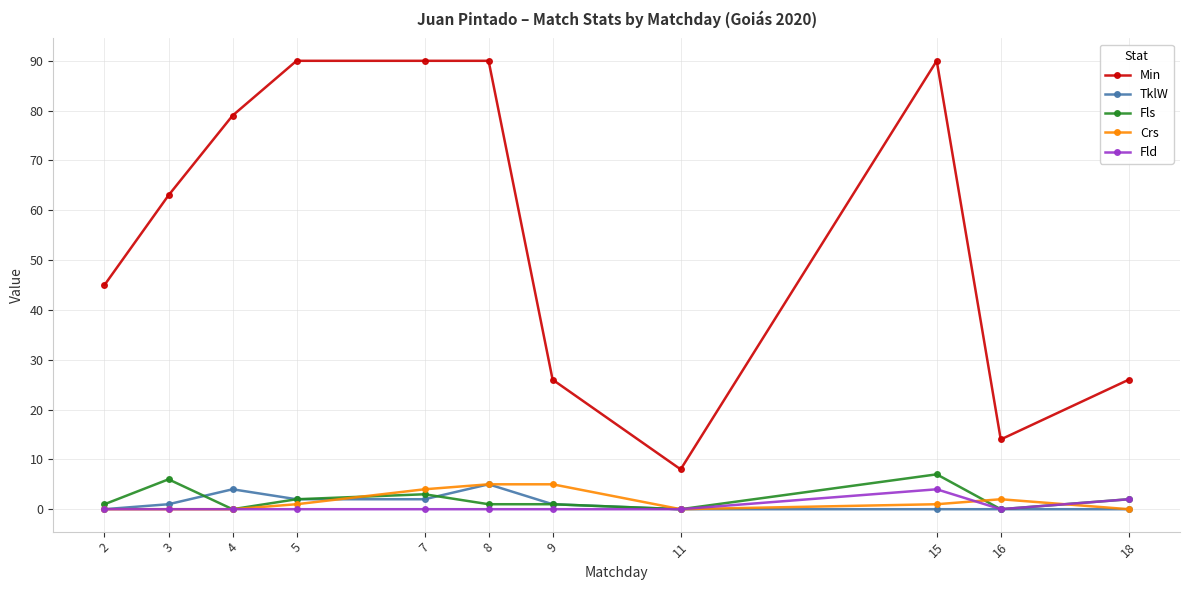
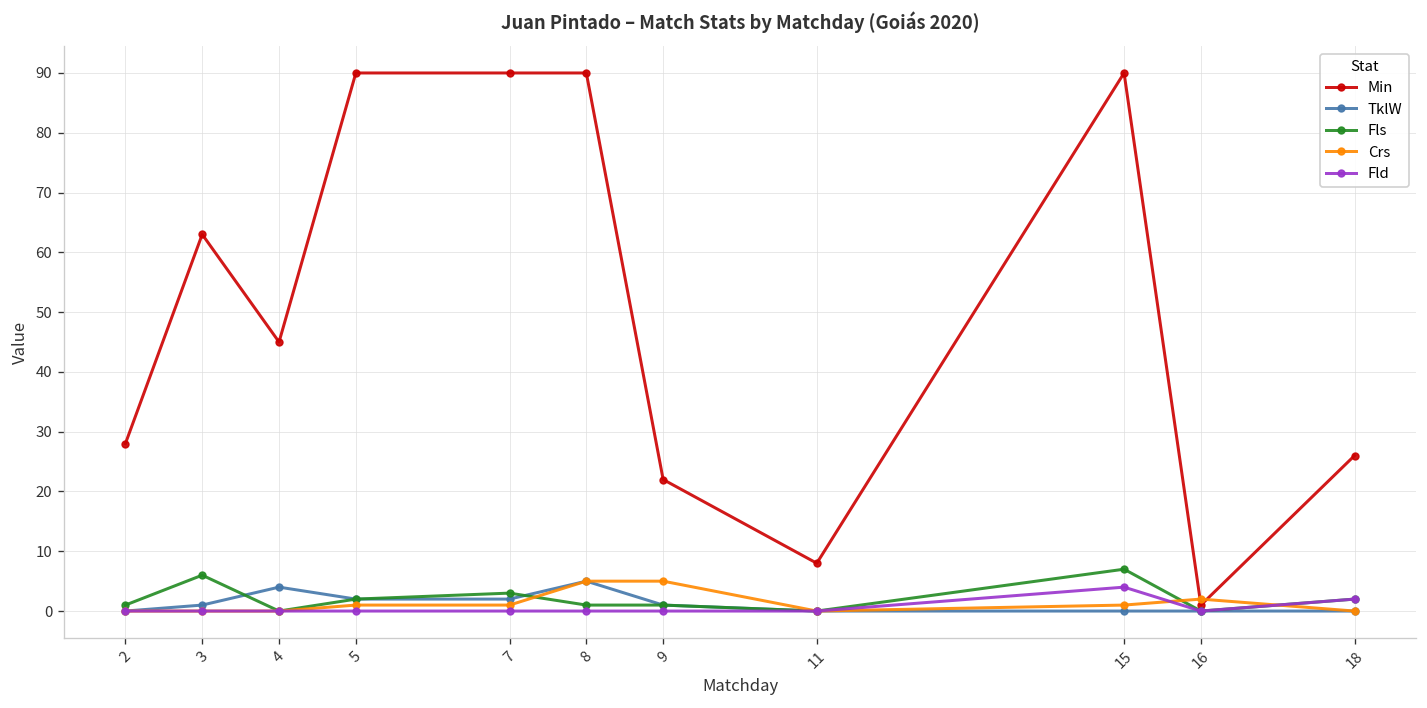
Min, 2: 45 -> 28
Min, 4: 79 -> 45
Crs, 7: 4 -> 1
Min, 9: 26 -> 22
Min, 16: 14 -> 1
